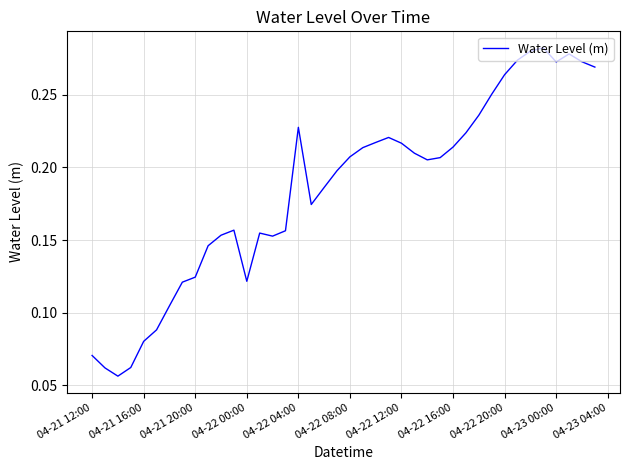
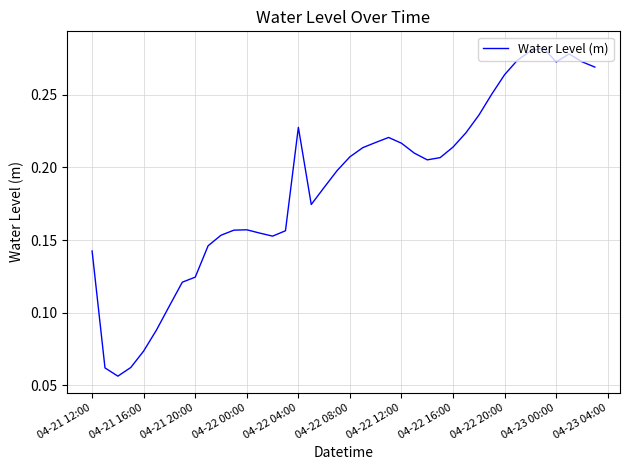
04-21 12:00: 0.071 -> 0.142
04-21 16:00: 0.080 -> 0.074
04-22 00:00: 0.122 -> 0.157
